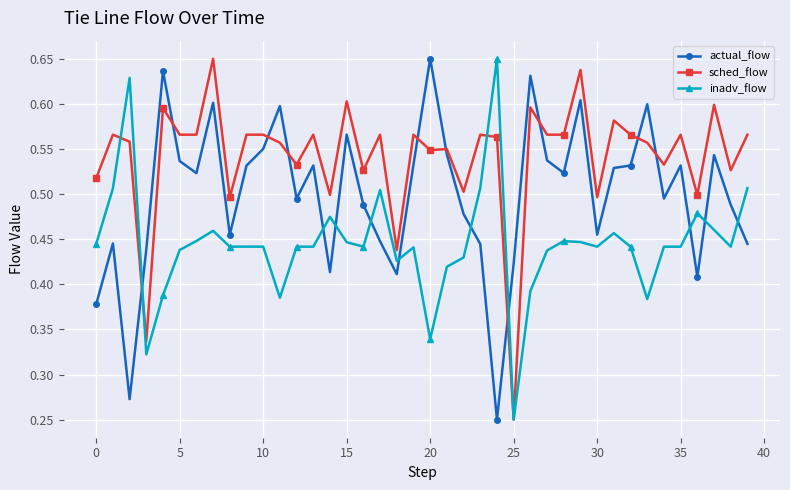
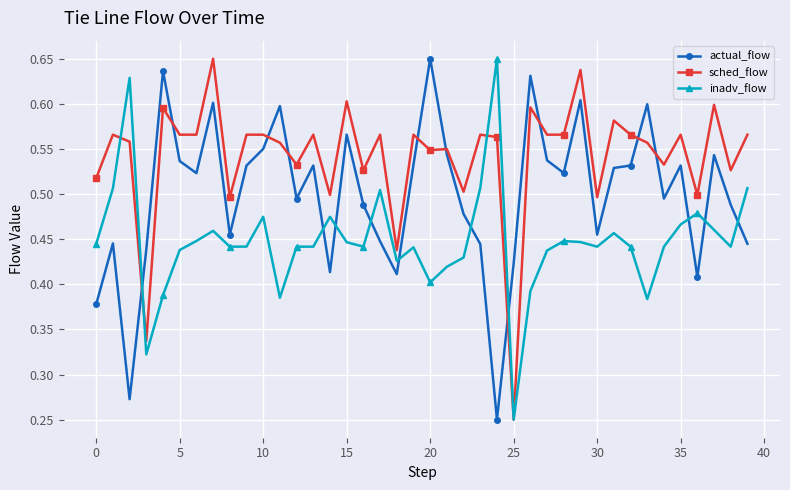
inadv_flow, 10: 0.44 -> 0.47
inadv_flow, 20: 0.34 -> 0.40
inadv_flow, 35: 0.44 -> 0.47
